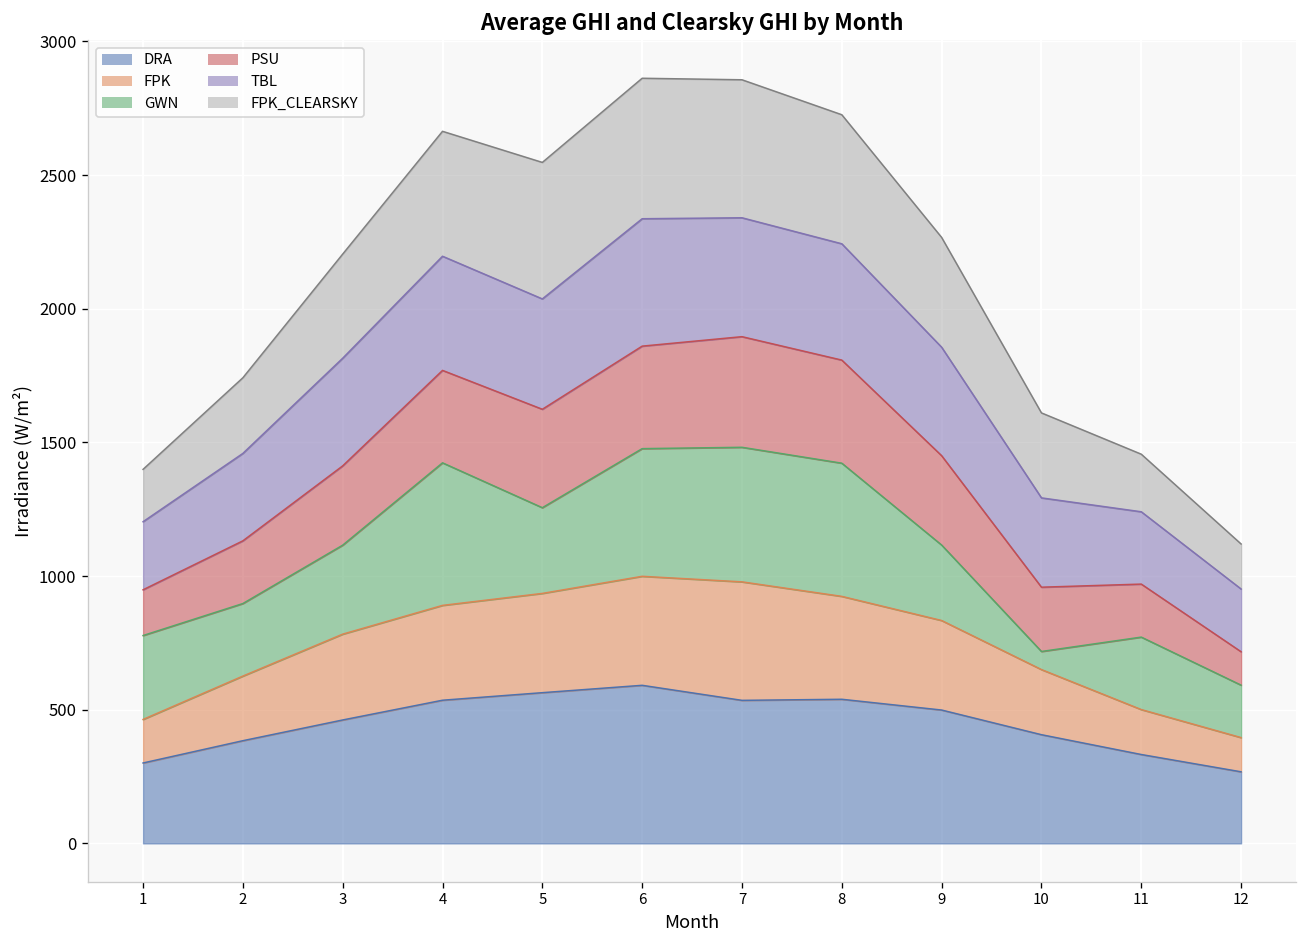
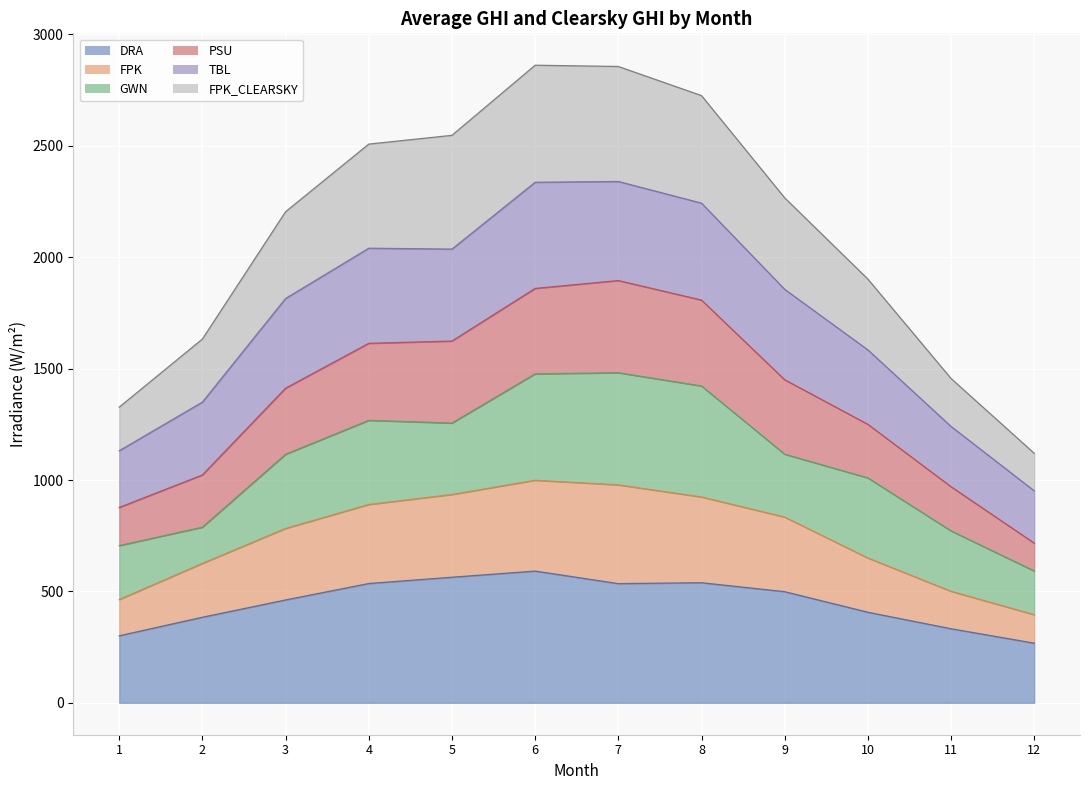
GWN, 1: 310 -> 240
GWN, 2: 270 -> 160
GWN, 4: 530 -> 380
GWN, 10: 70 -> 360
